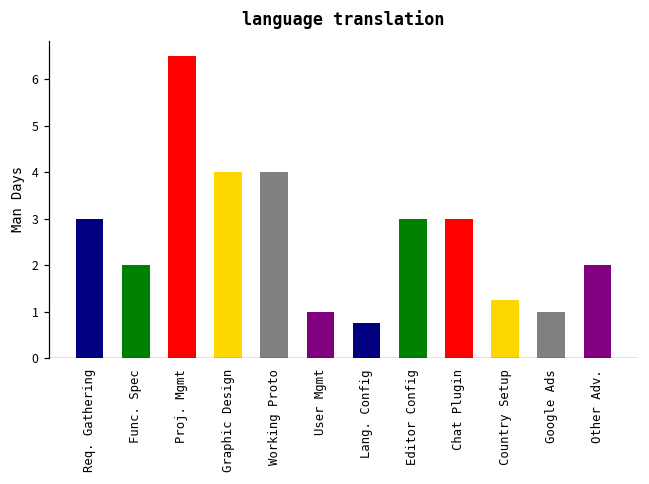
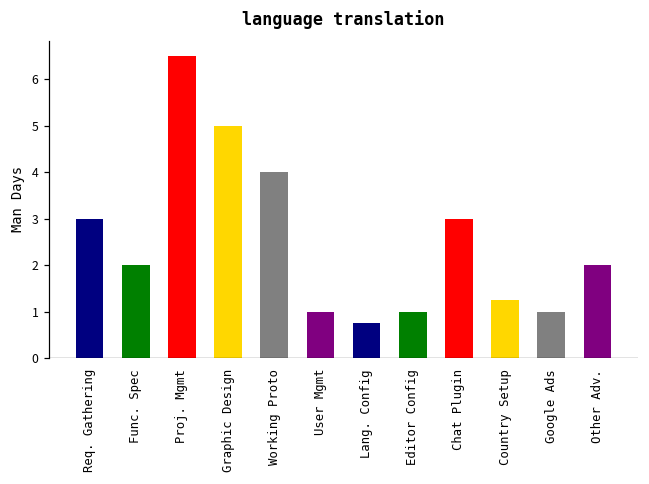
Graphic Design: 4 -> 5
Editor Config: 3 -> 1
